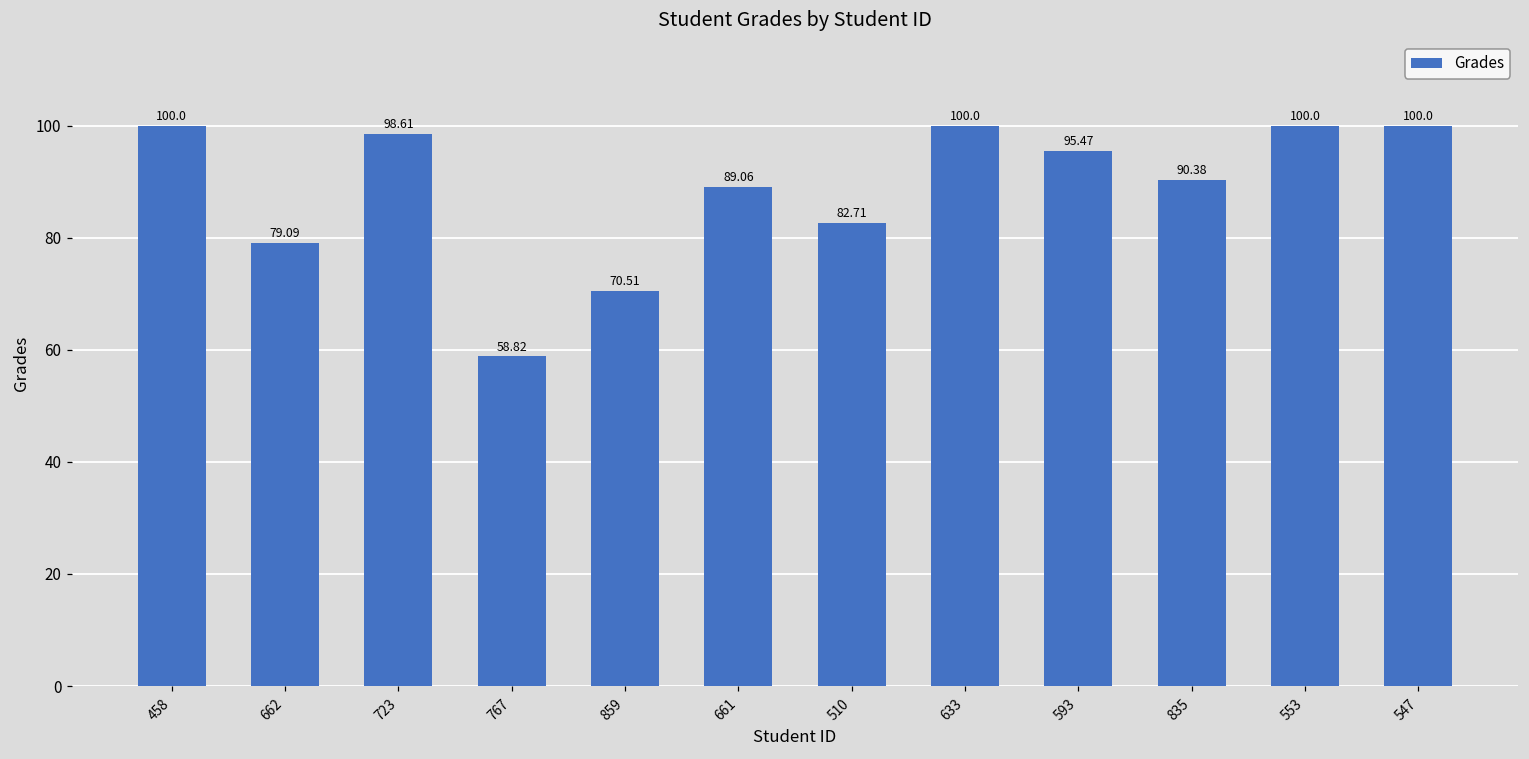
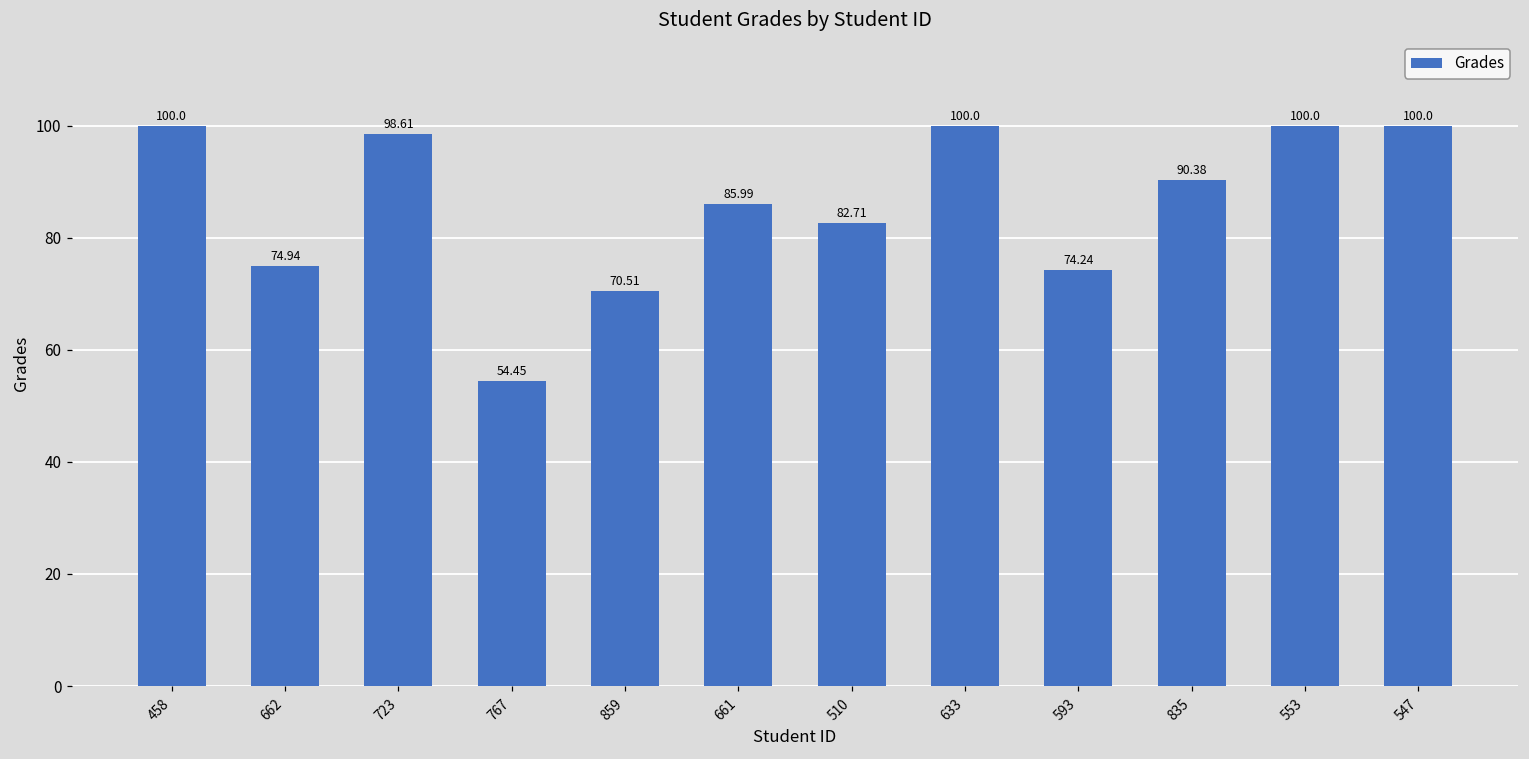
662: 79.09 -> 74.94
767: 58.82 -> 54.45
661: 89.06 -> 85.99
593: 95.47 -> 74.24
